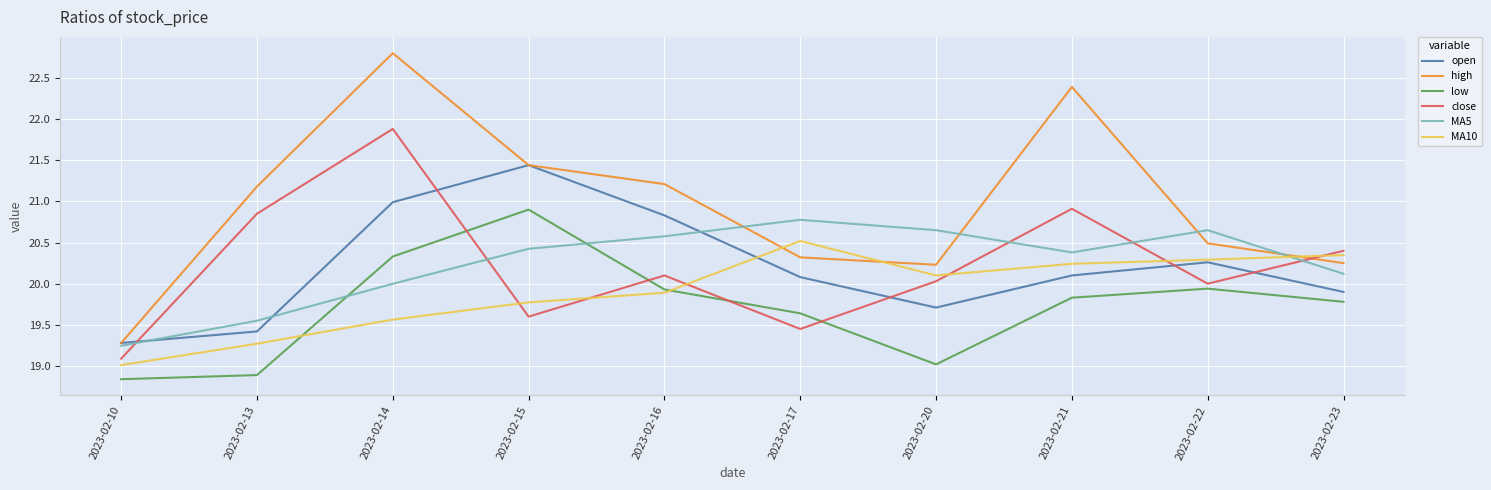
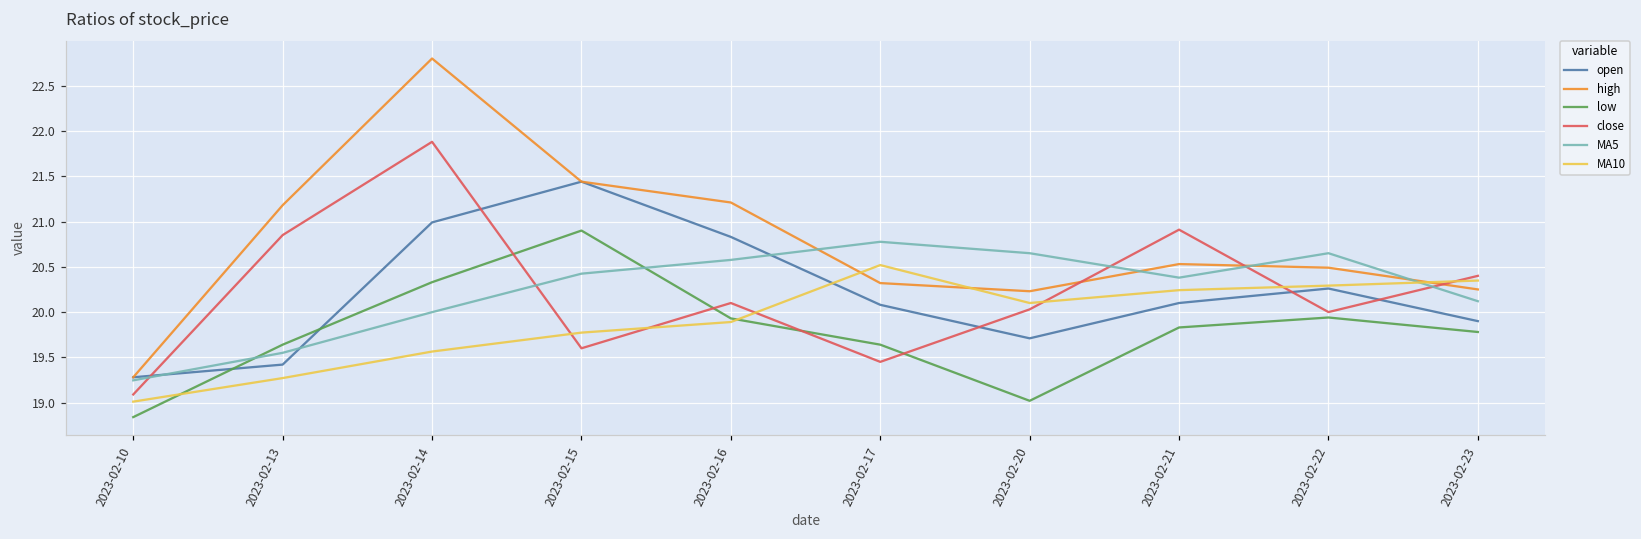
low, 2023-02-13: 18.9 -> 19.6
high, 2023-02-21: 22.4 -> 20.5
